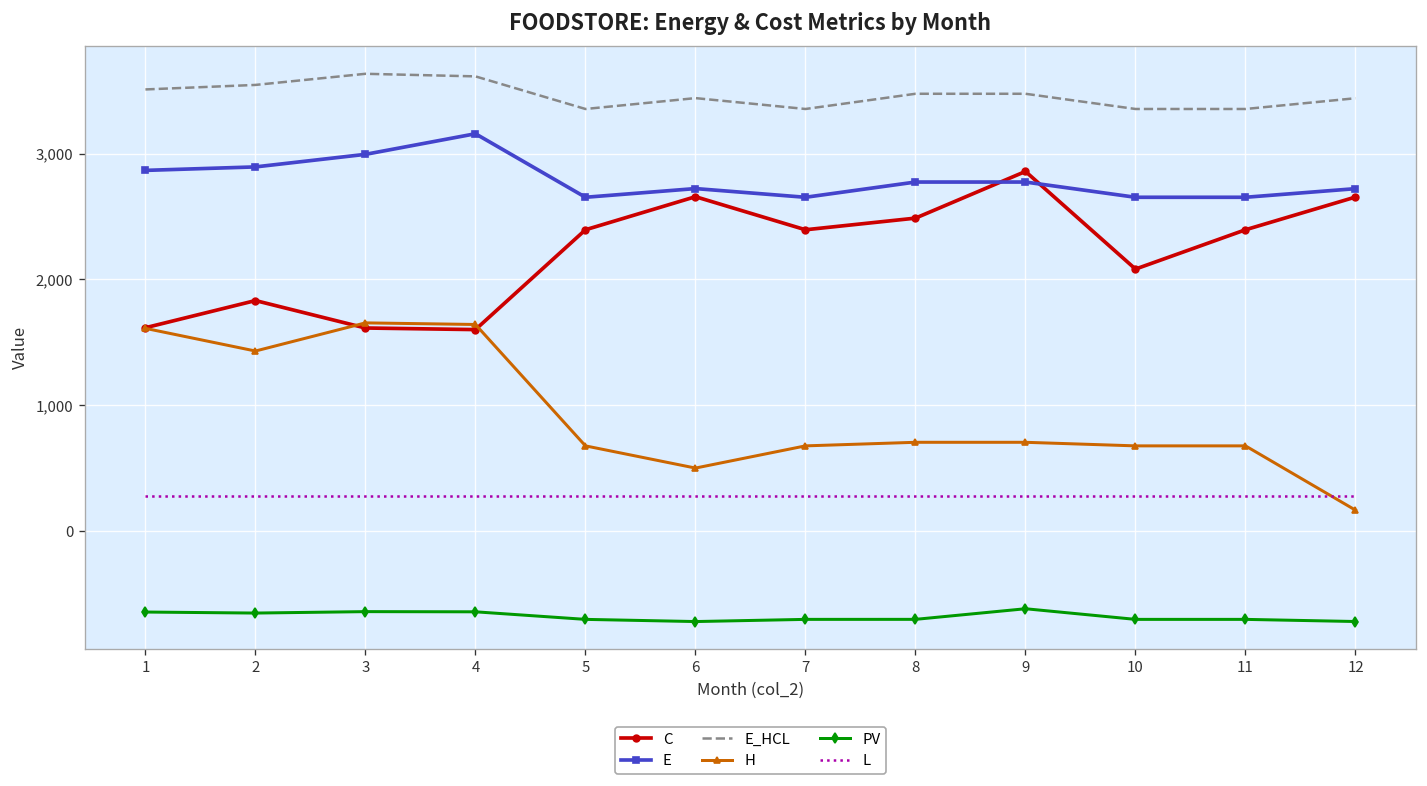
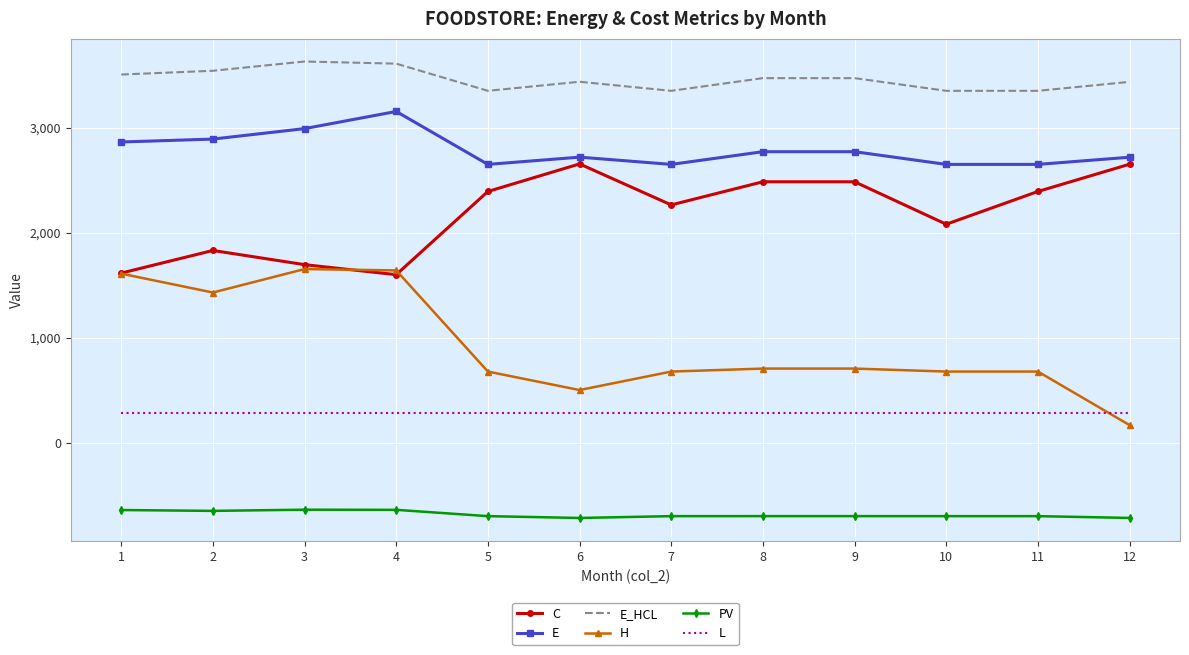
C, 3: 1,610 -> 1,700
C, 7: 2,390 -> 2,270
C, 9: 2,860 -> 2,490
PV, 9: -620 -> -700
